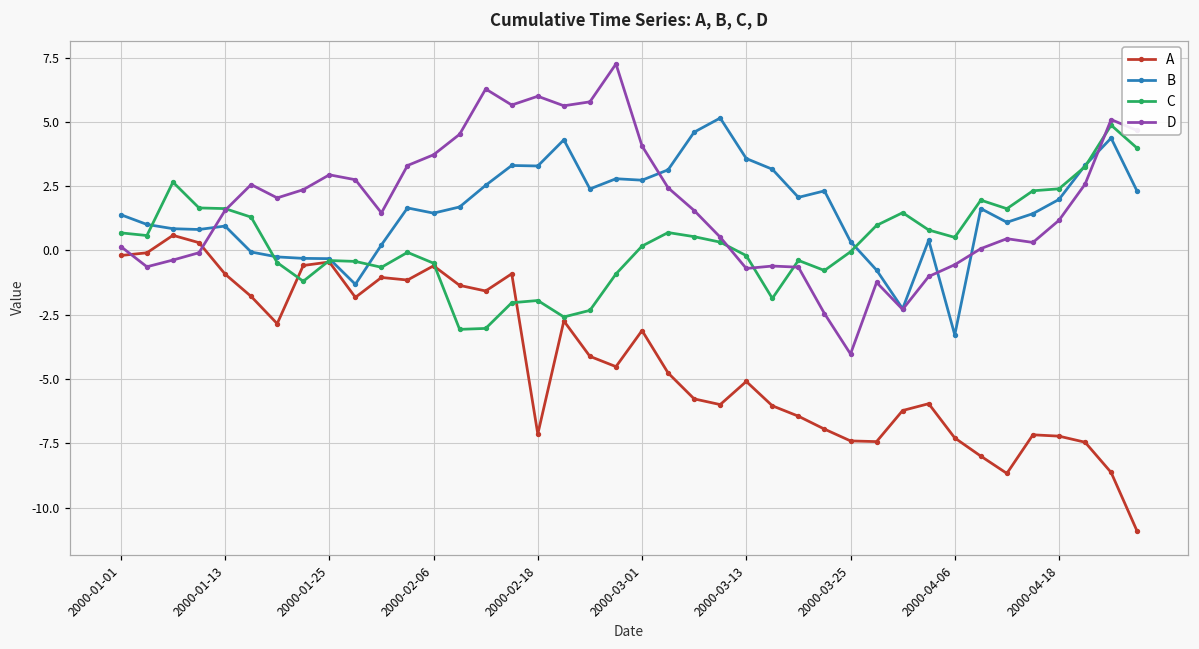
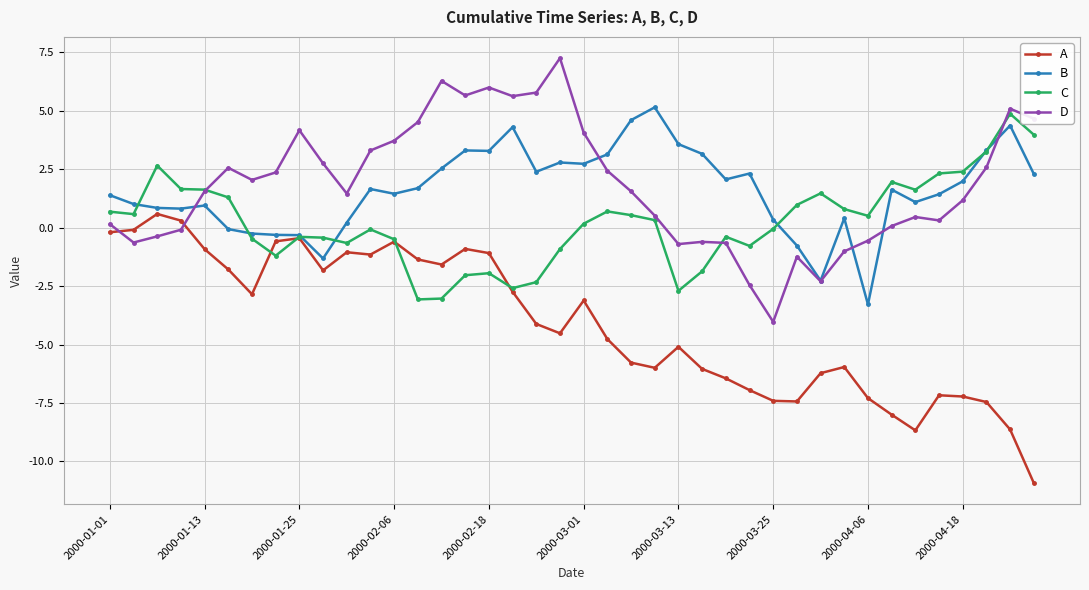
D, 2000-01-25: 2.9 -> 4.2
A, 2000-02-18: -7.1 -> -1.1
C, 2000-03-13: -0.2 -> -2.7
